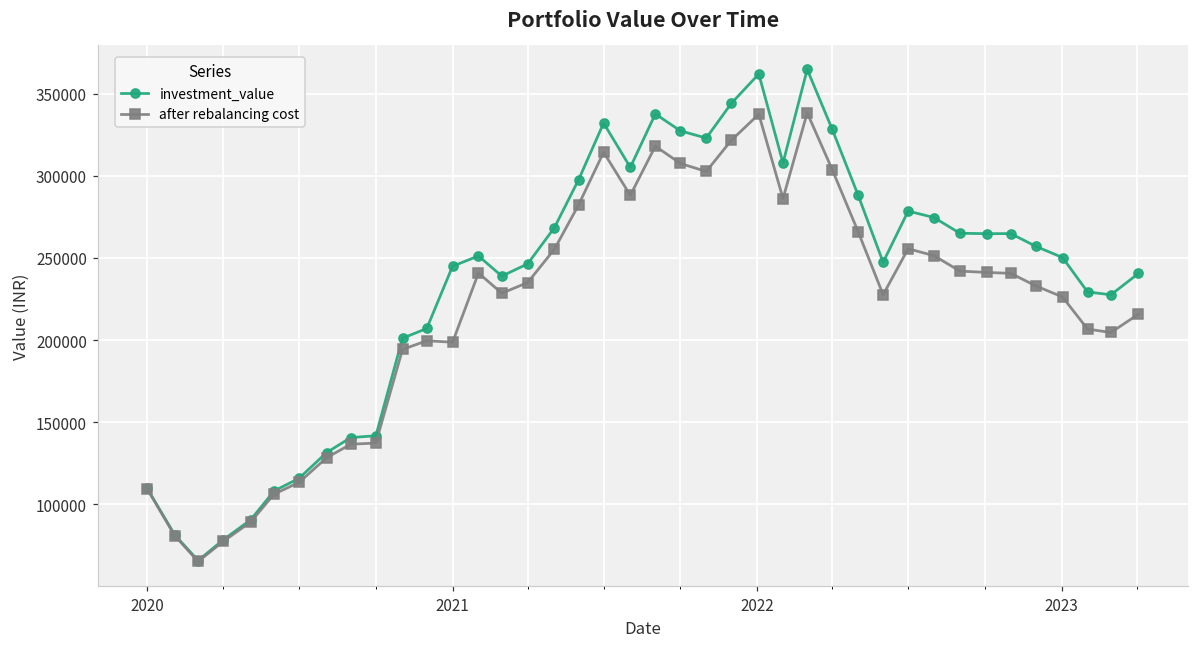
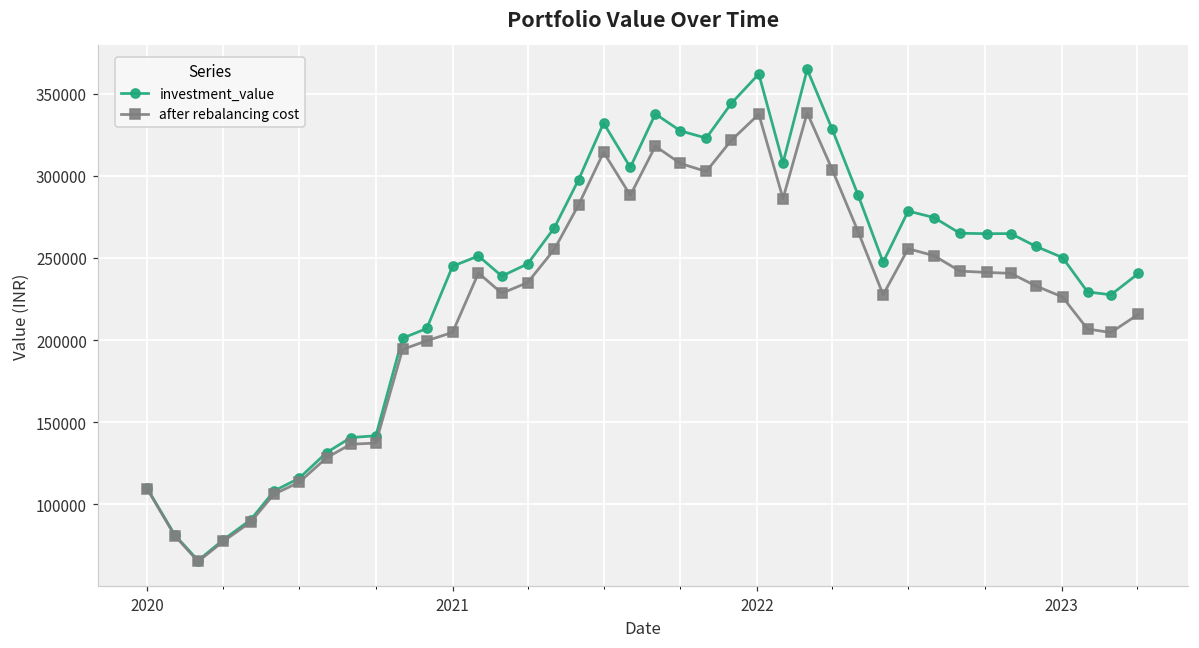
after rebalancing cost, 2021: 199000 -> 205000
